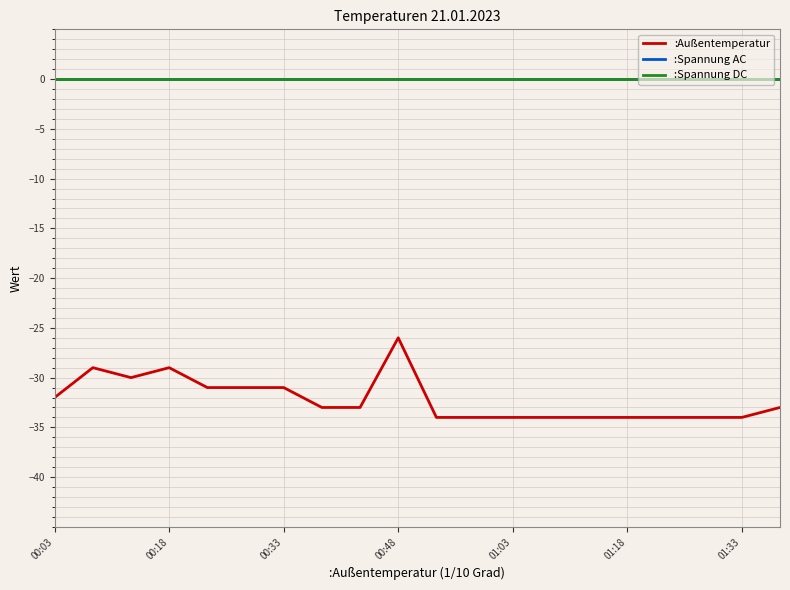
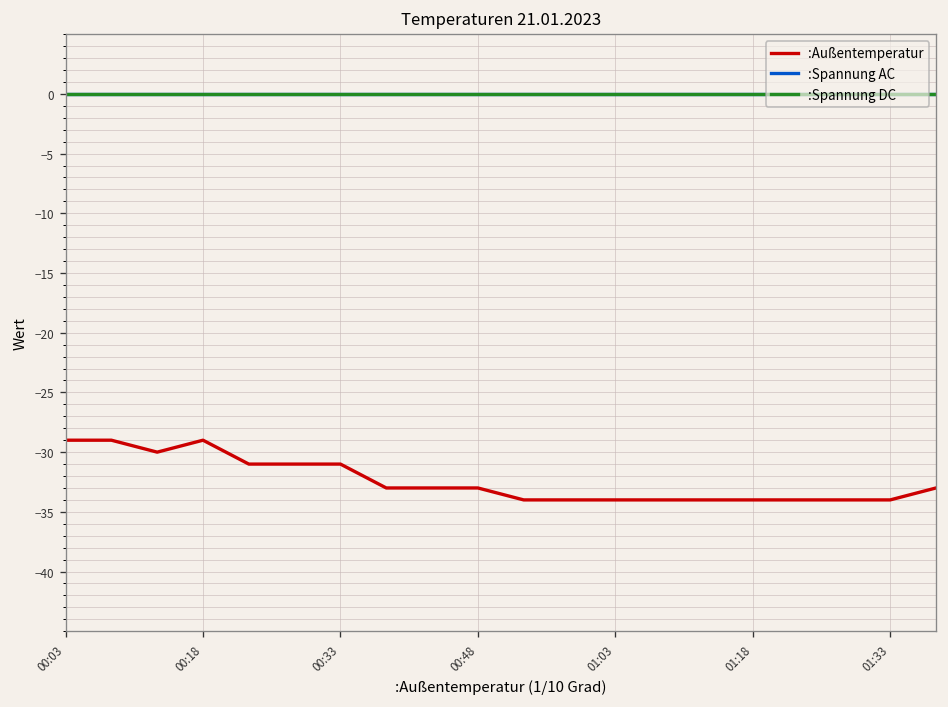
:Außentemperatur, 00:03: -32 -> -29
:Außentemperatur, 00:48: -26 -> -33
